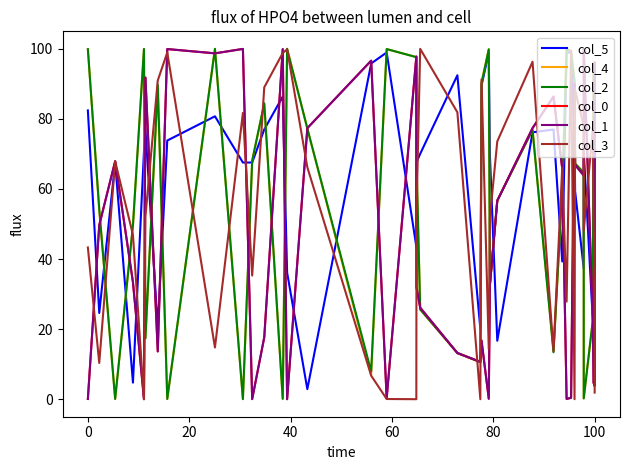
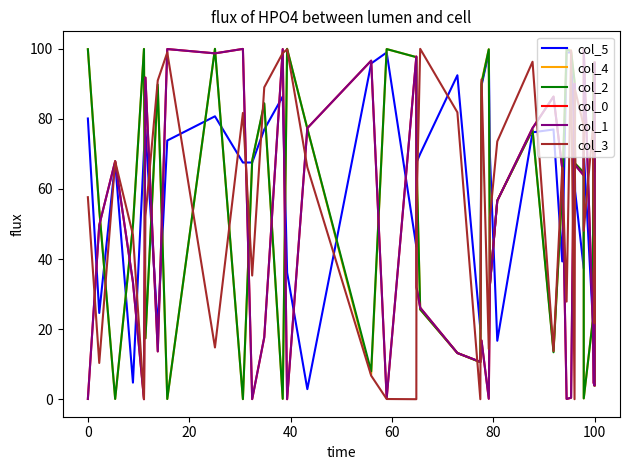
col_5, 0: 82 -> 80
col_3, 0: 43 -> 58
col_3, 100: 2 -> 46
